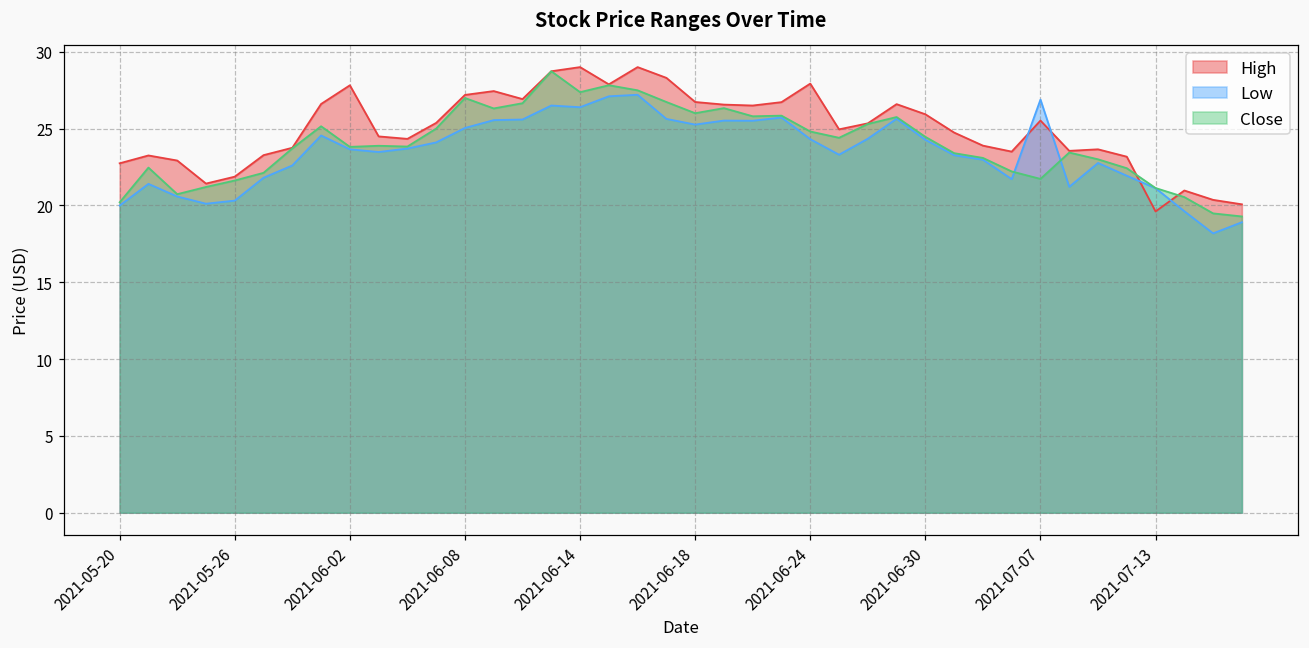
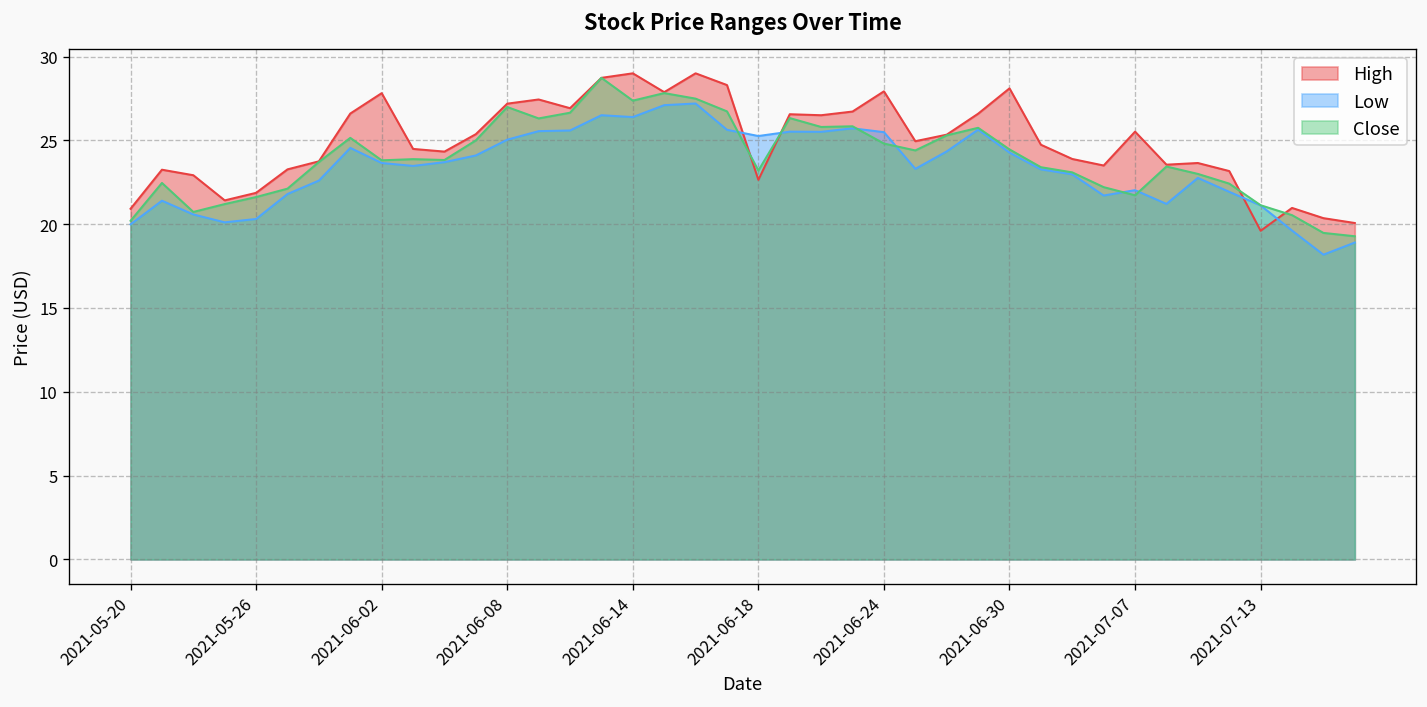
High, 2021-05-20: 22.7 -> 20.9
High, 2021-06-18: 26.7 -> 22.6
Close, 2021-06-18: 26.0 -> 23.2
Low, 2021-06-24: 24.3 -> 25.5
High, 2021-06-30: 25.9 -> 28.1
Low, 2021-07-07: 26.9 -> 22.0
